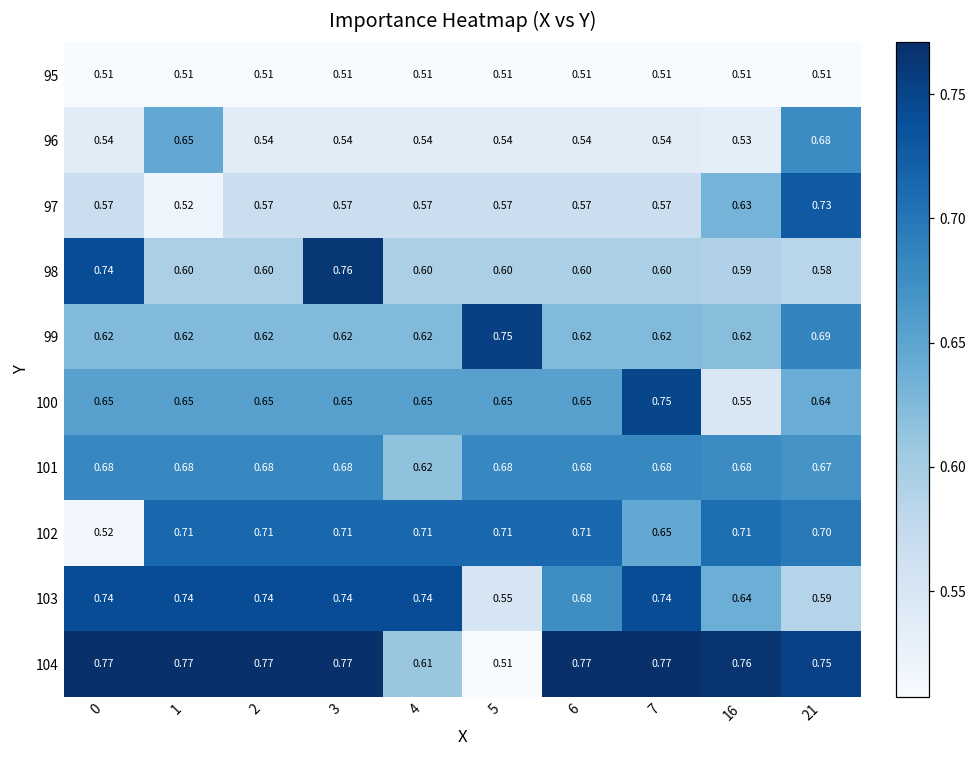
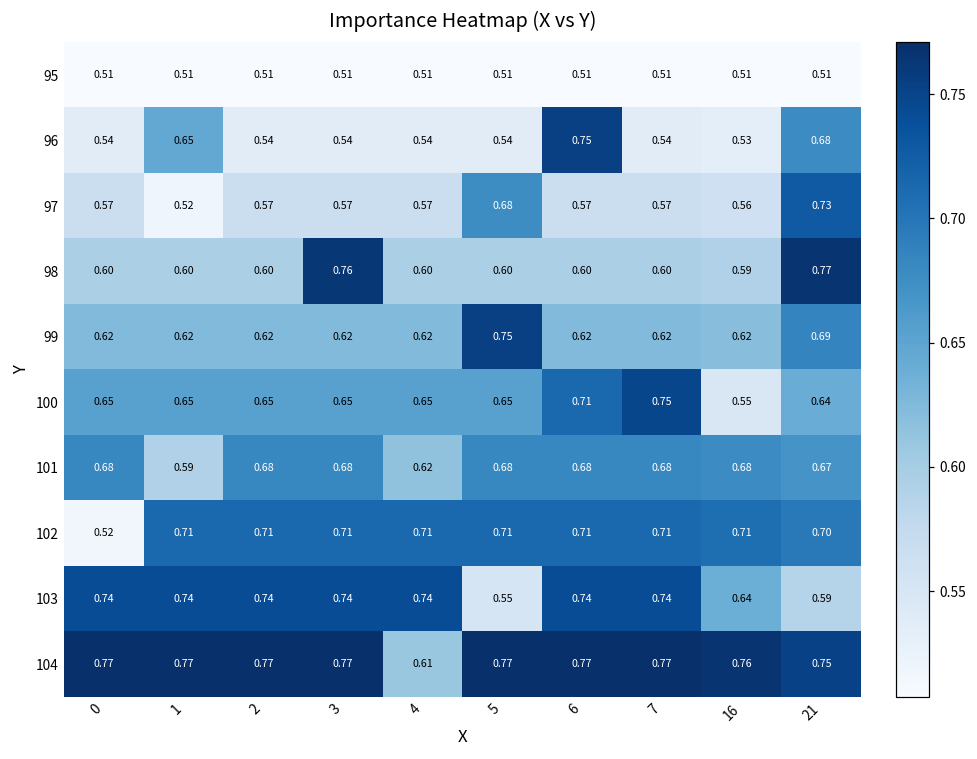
96, 6: 0.54 -> 0.75
97, 5: 0.57 -> 0.68
97, 16: 0.63 -> 0.56
98, 0: 0.74 -> 0.60
98, 21: 0.58 -> 0.77
100, 6: 0.65 -> 0.71
101, 1: 0.68 -> 0.59
102, 7: 0.65 -> 0.71
103, 6: 0.68 -> 0.74
104, 5: 0.51 -> 0.77
